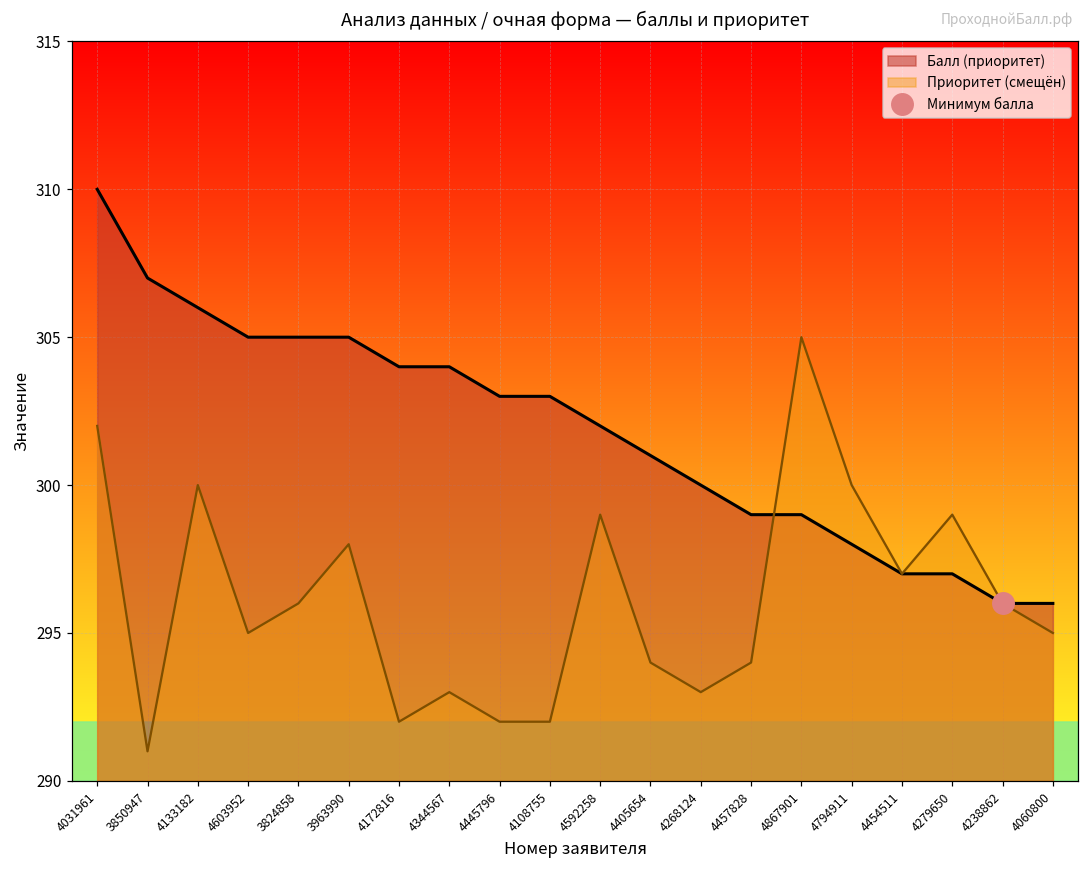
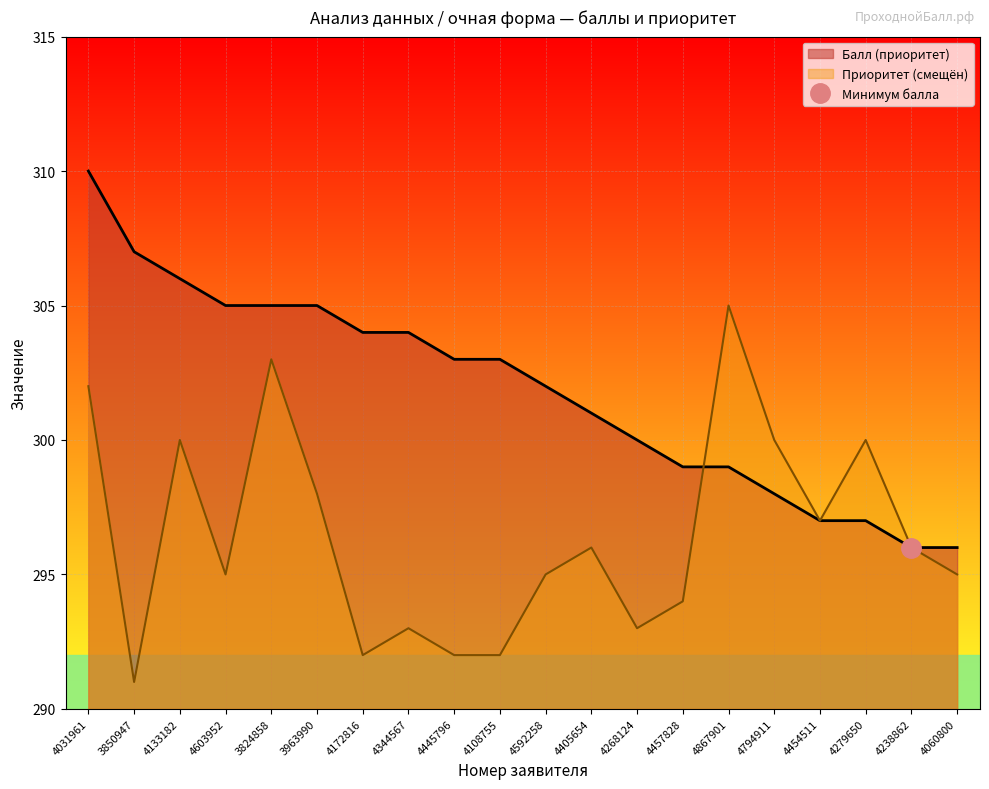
Приоритет (смещён), 3824858: 296.0 -> 303.0
Приоритет (смещён), 4592258: 299.0 -> 295.0
Приоритет (смещён), 4405654: 294.0 -> 296.0
Приоритет (смещён), 4279650: 299.0 -> 300.0
